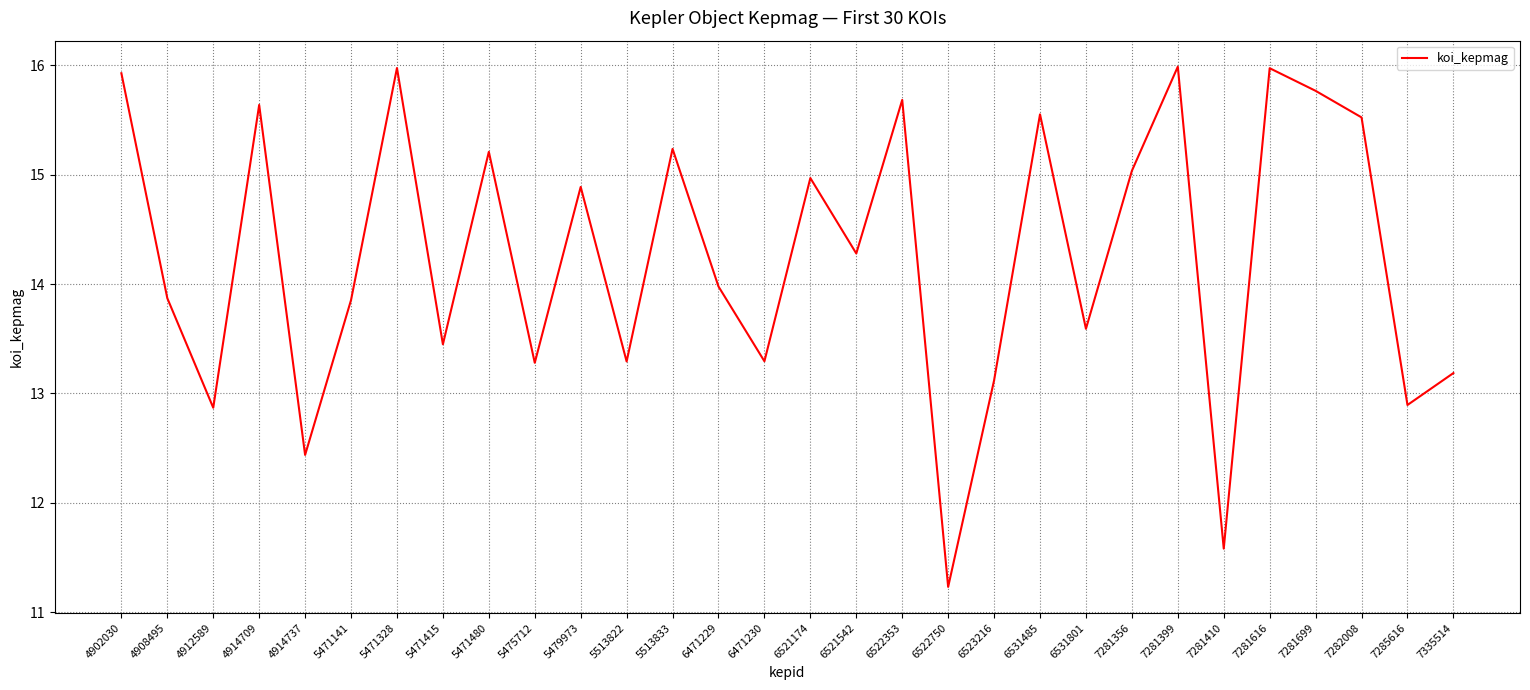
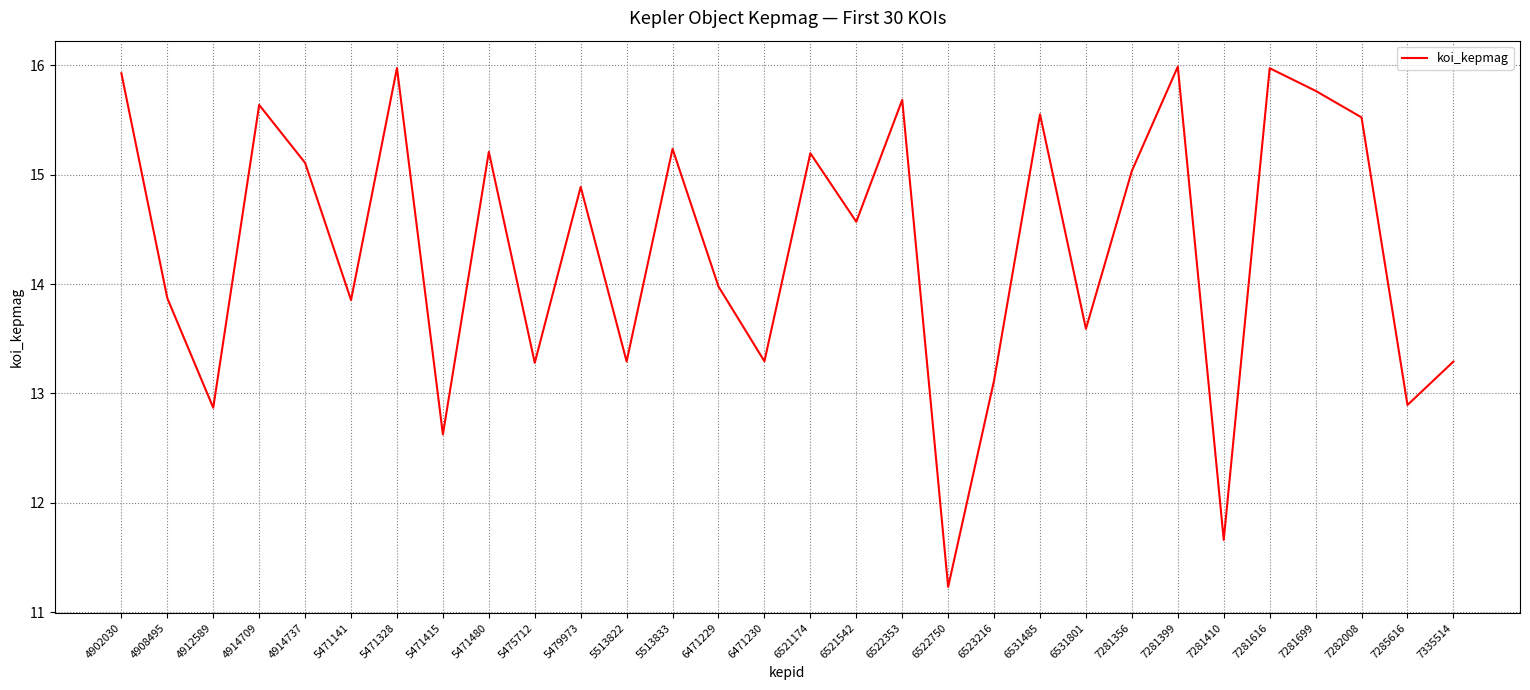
4914737: 12.44 -> 15.11
5471415: 13.45 -> 12.63
6521174: 14.97 -> 15.20
6521542: 14.28 -> 14.57
7281410: 11.58 -> 11.66
7335514: 13.19 -> 13.29
